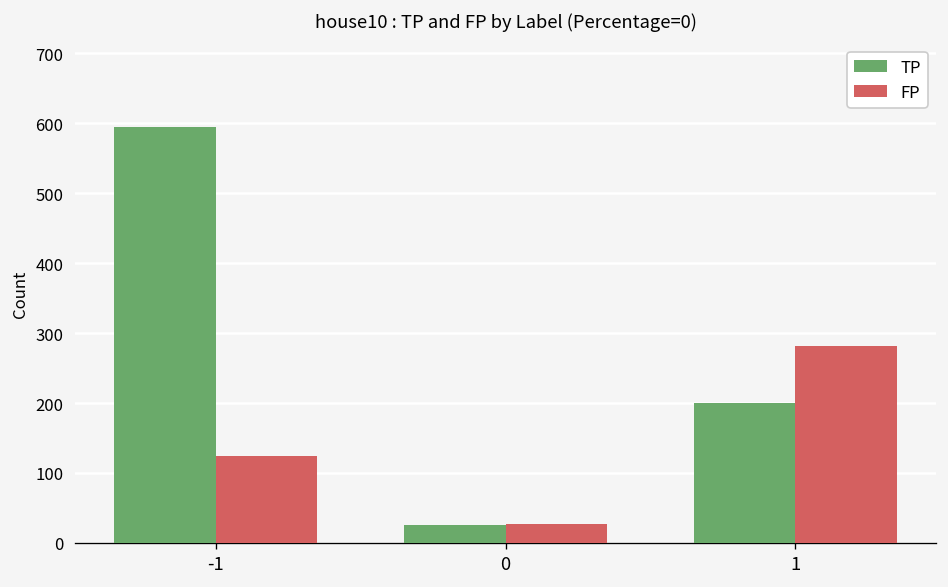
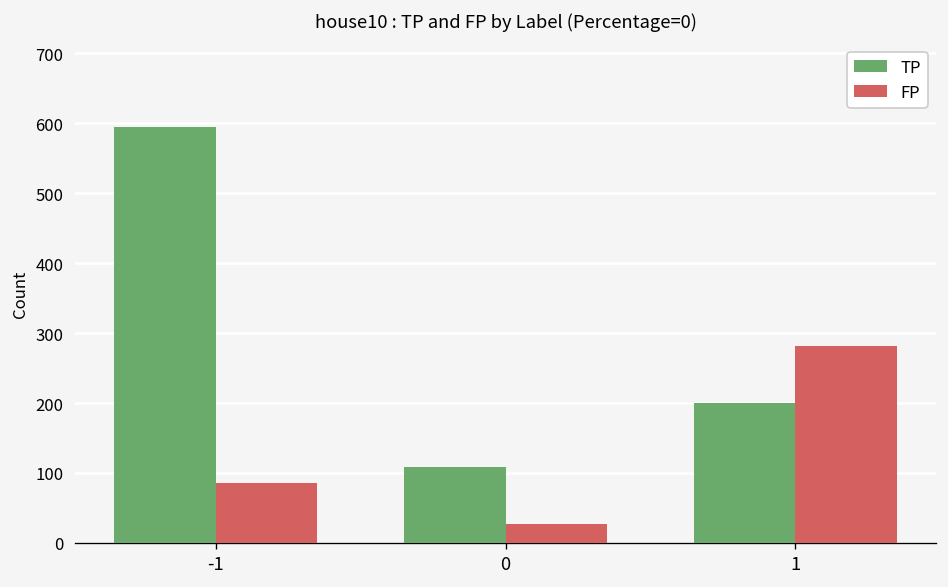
FP, -1: 130 -> 90
TP, 0: 30 -> 110
